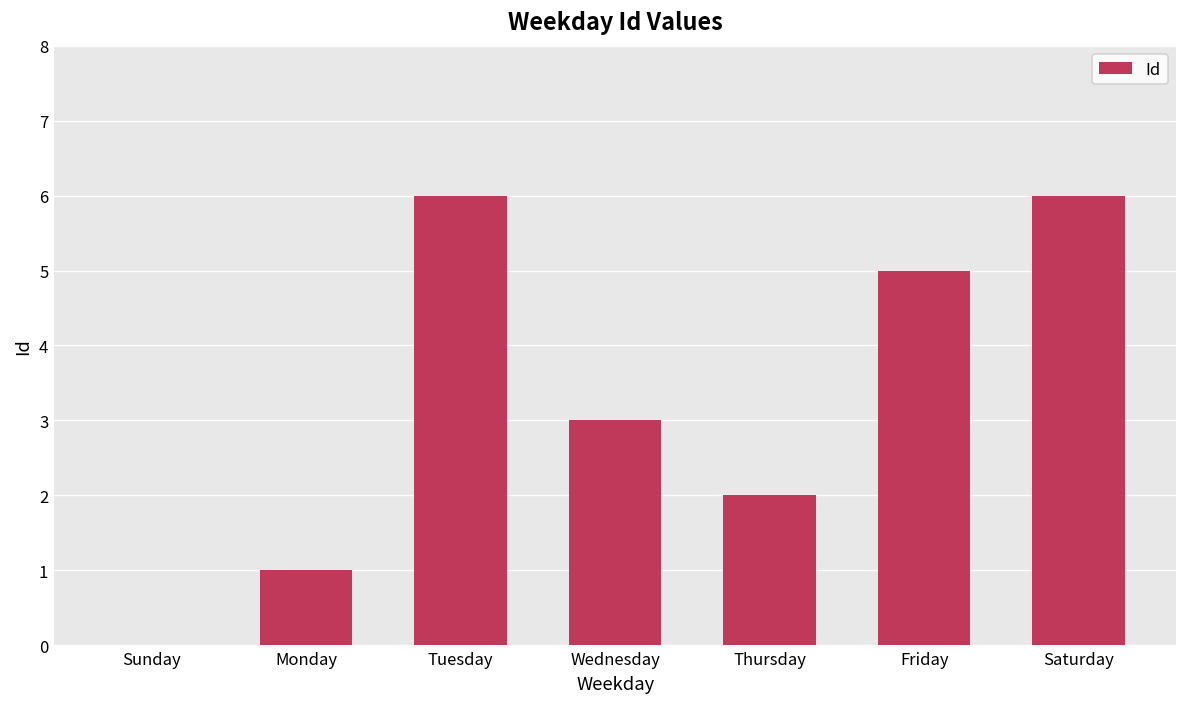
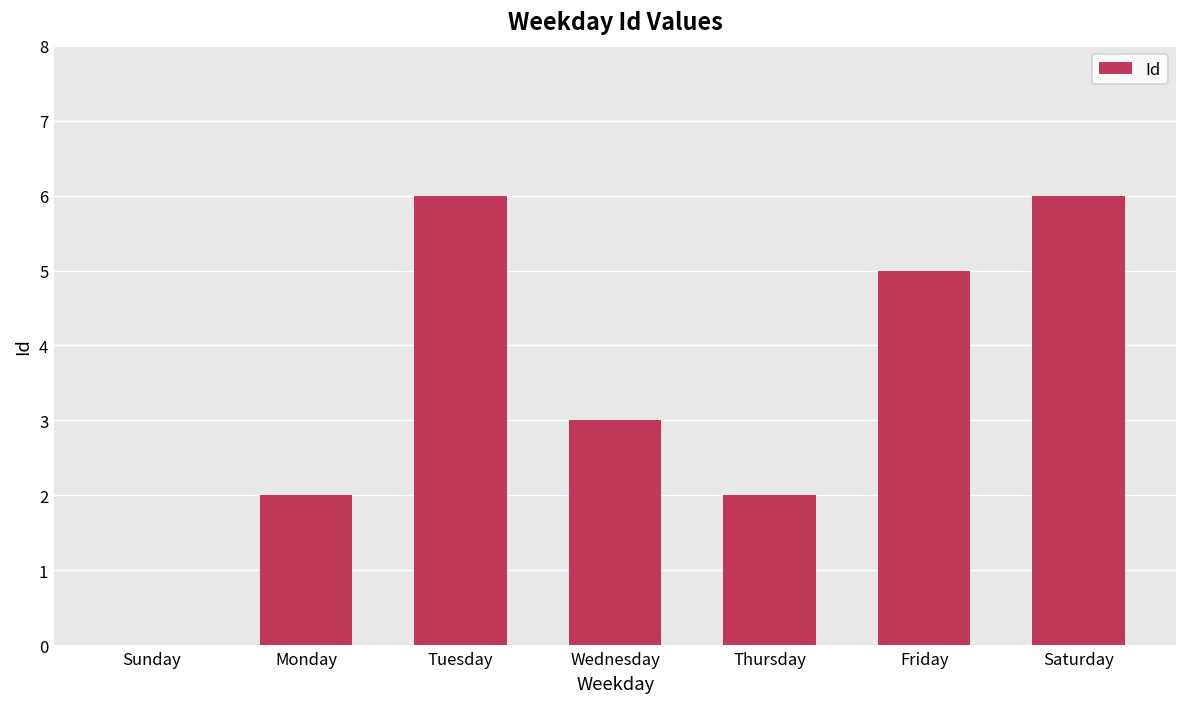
Monday: 1 -> 2
